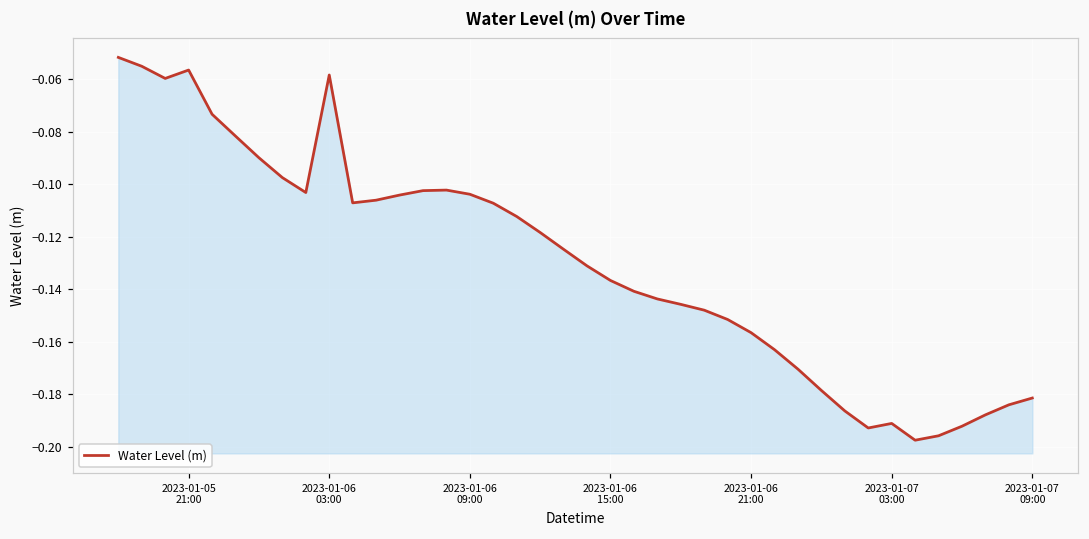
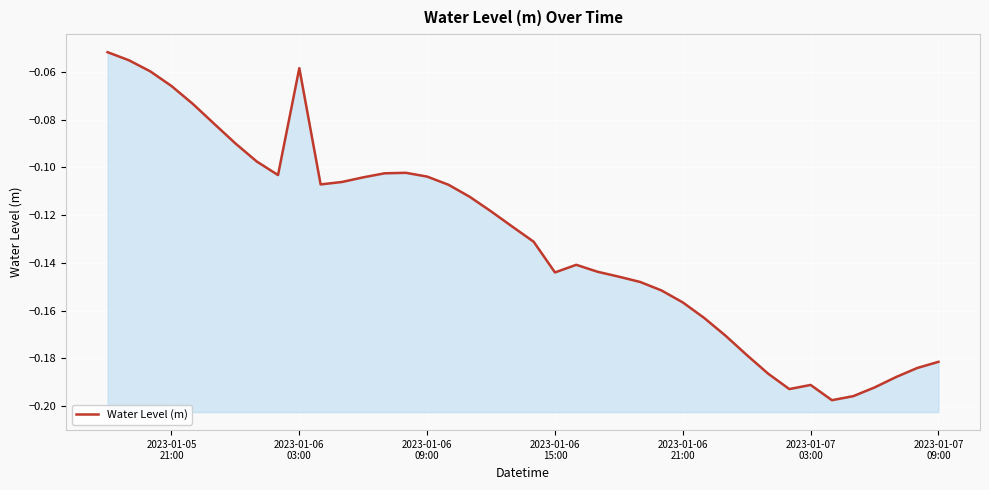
2023-01-05 21:00: -0.057 -> -0.066
2023-01-06 15:00: -0.137 -> -0.144
